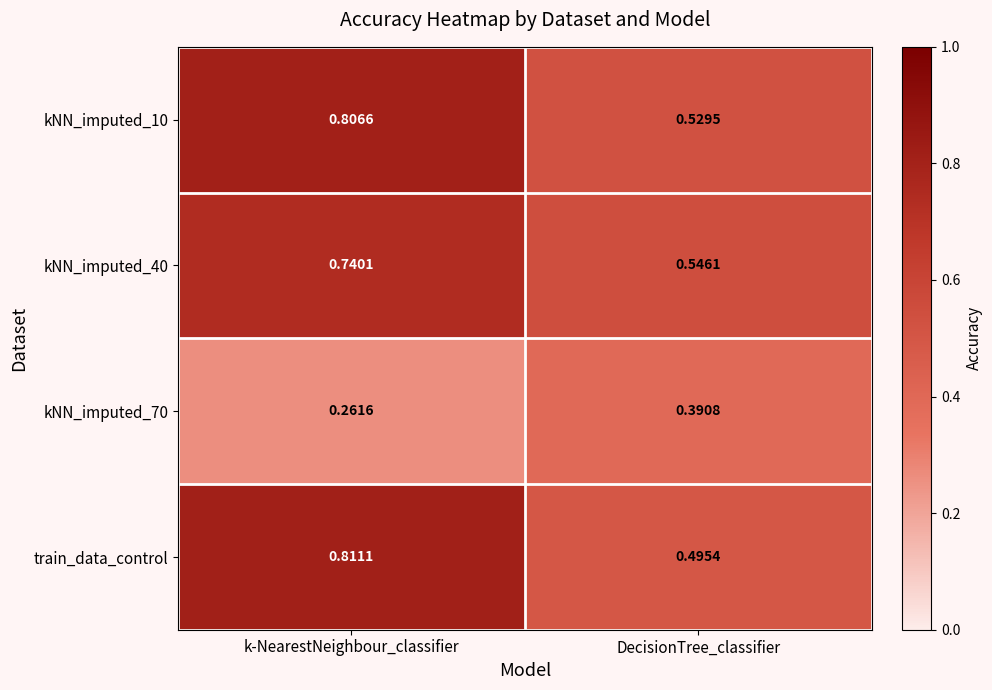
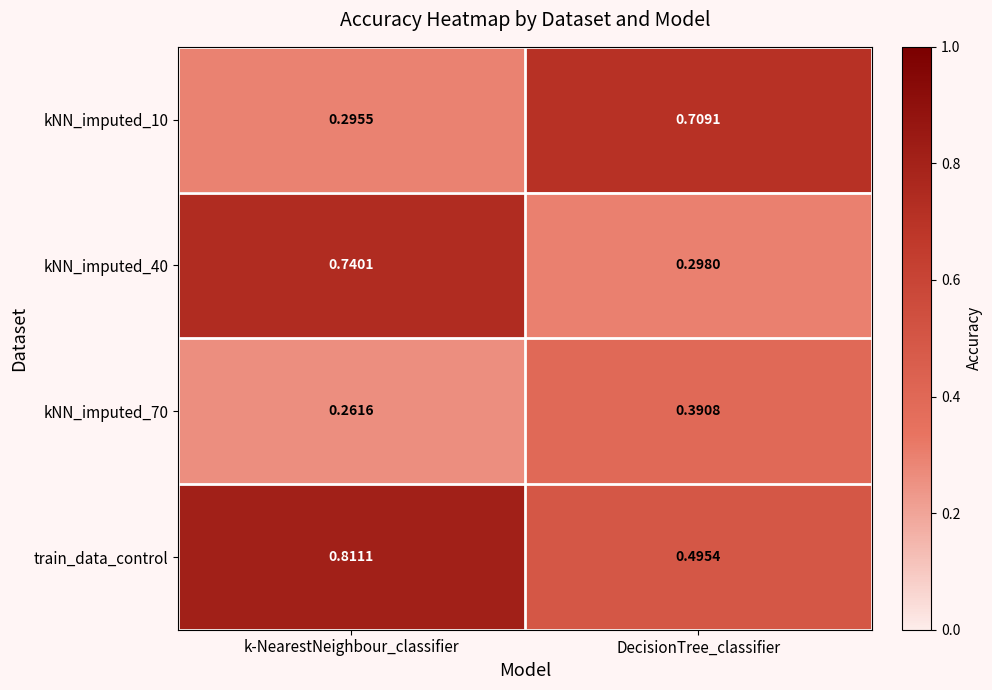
kNN_imputed_10, k-NearestNeighbour_classifier: 0.8066 -> 0.2955
kNN_imputed_10, DecisionTree_classifier: 0.5295 -> 0.7091
kNN_imputed_40, DecisionTree_classifier: 0.5461 -> 0.2980
